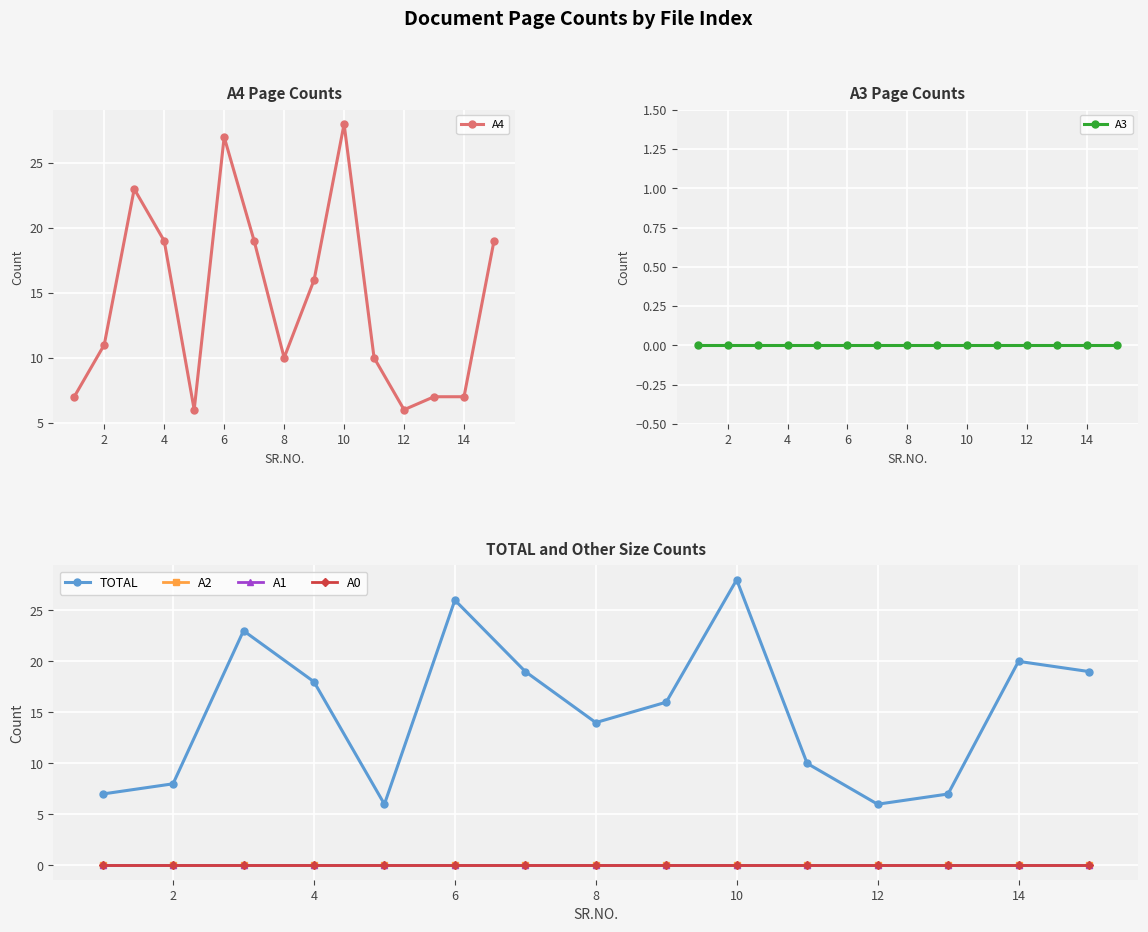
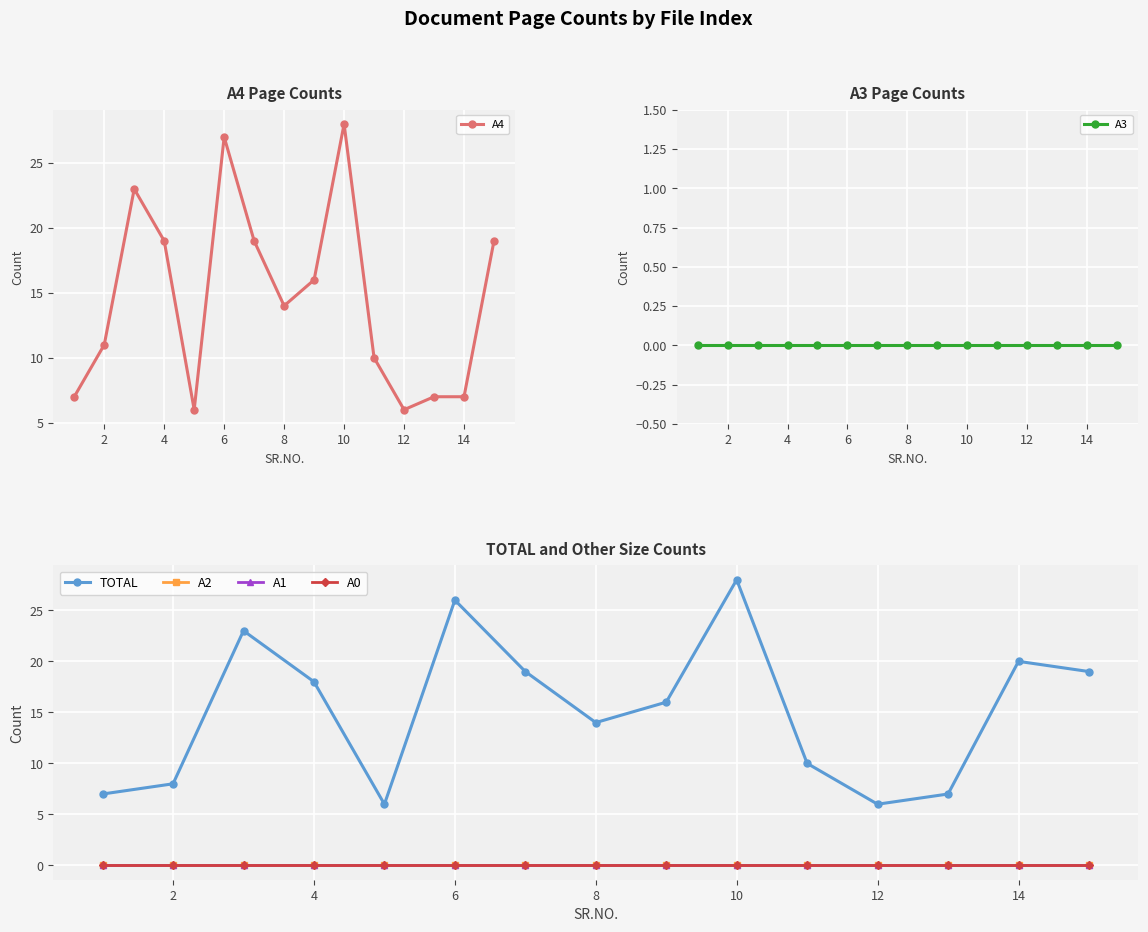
A4 Page Counts, 8: 10 -> 14
